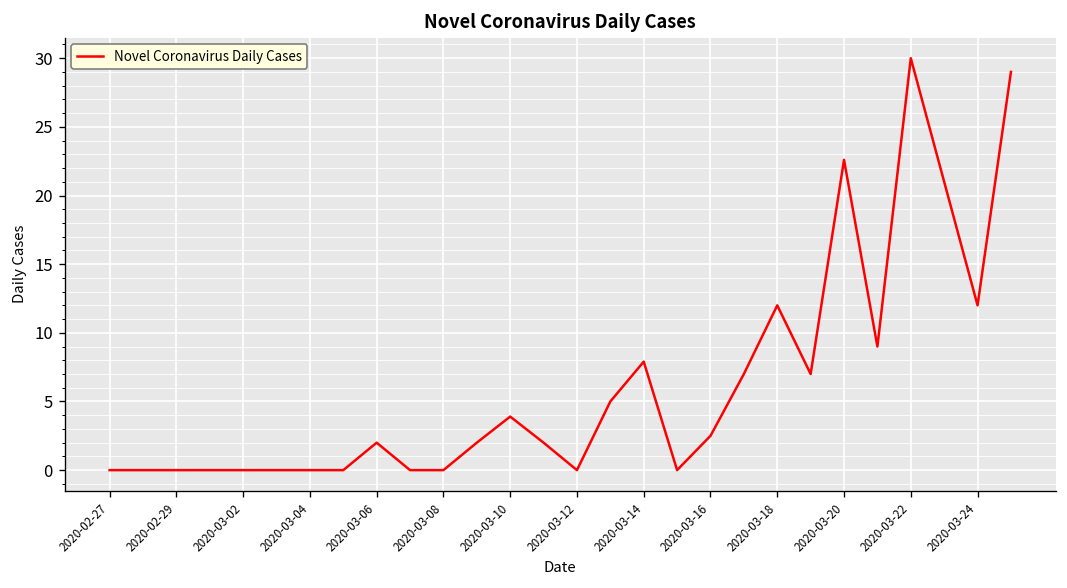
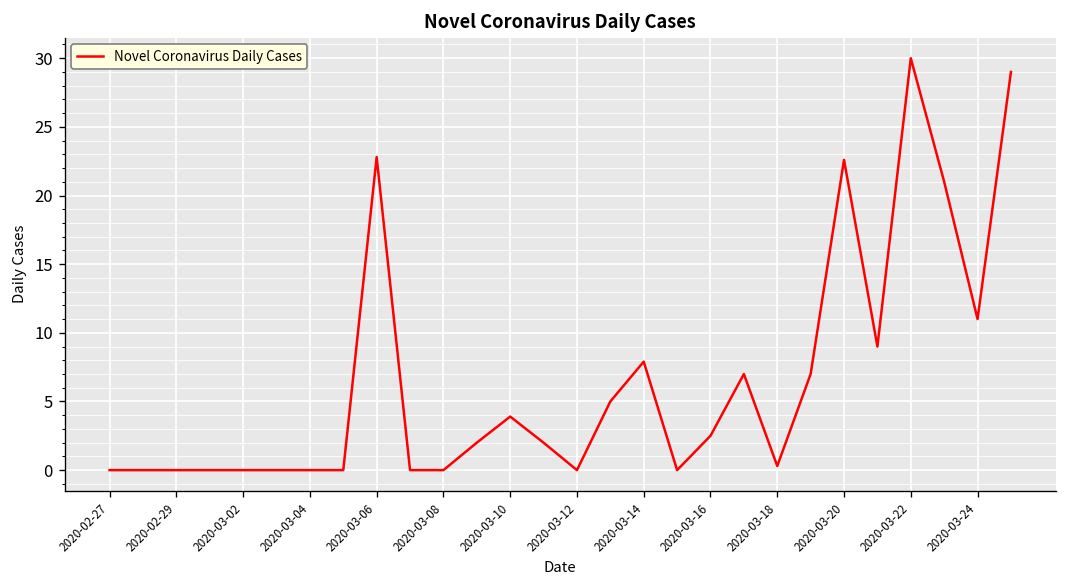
2020-03-06: 2.0 -> 22.8
2020-03-18: 12.0 -> 0.3
2020-03-24: 12 -> 11
